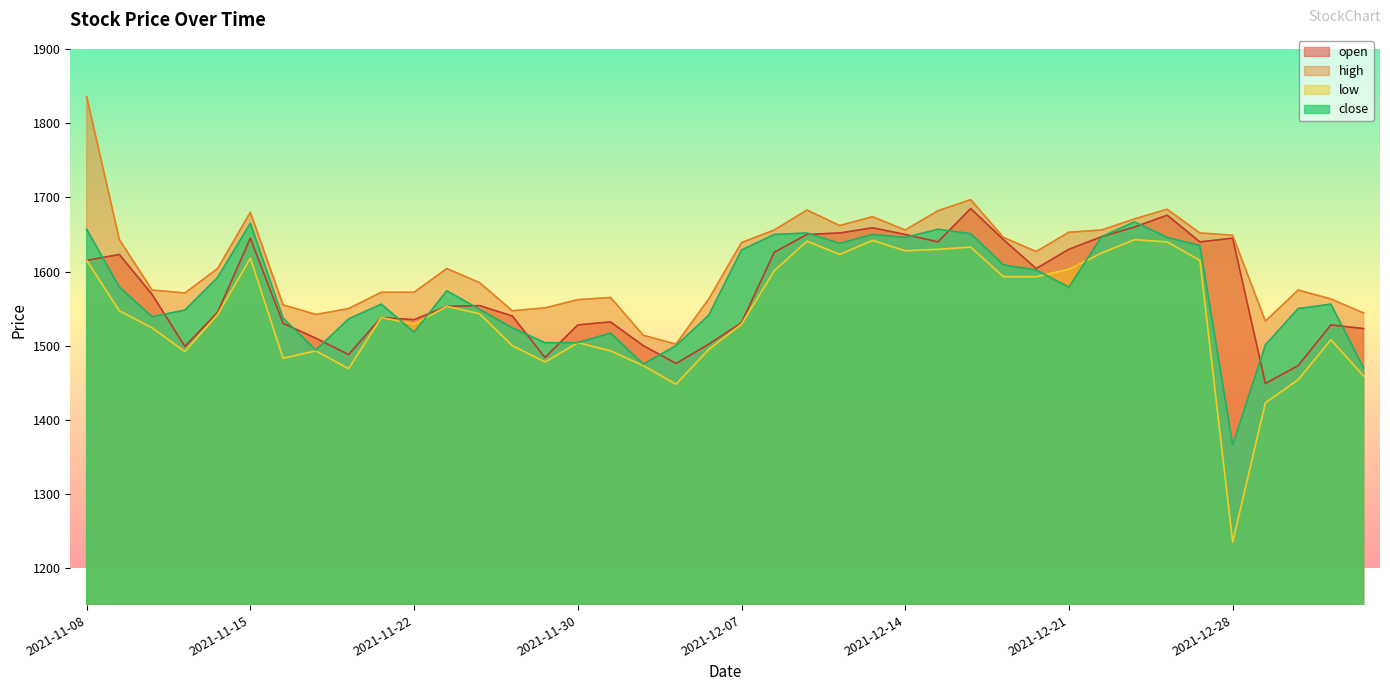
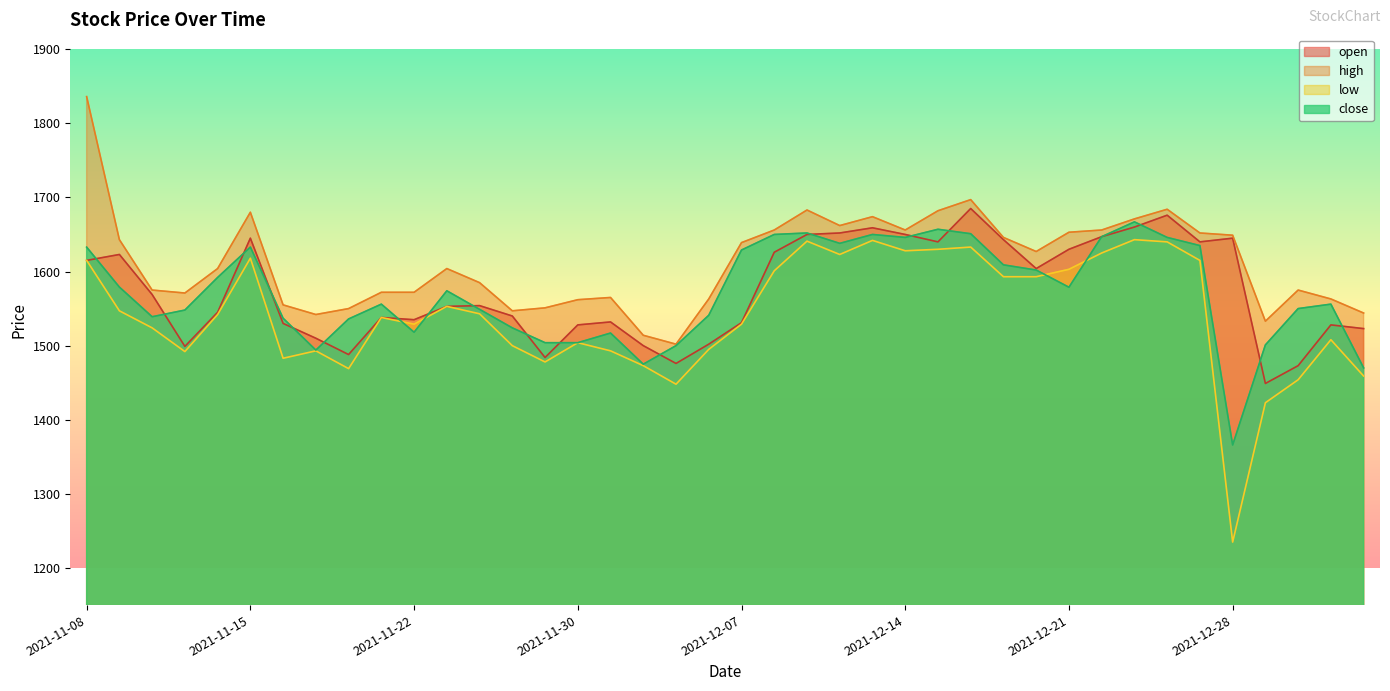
close, 2021-11-08: 1660 -> 1630
close, 2021-11-15: 1670 -> 1630
